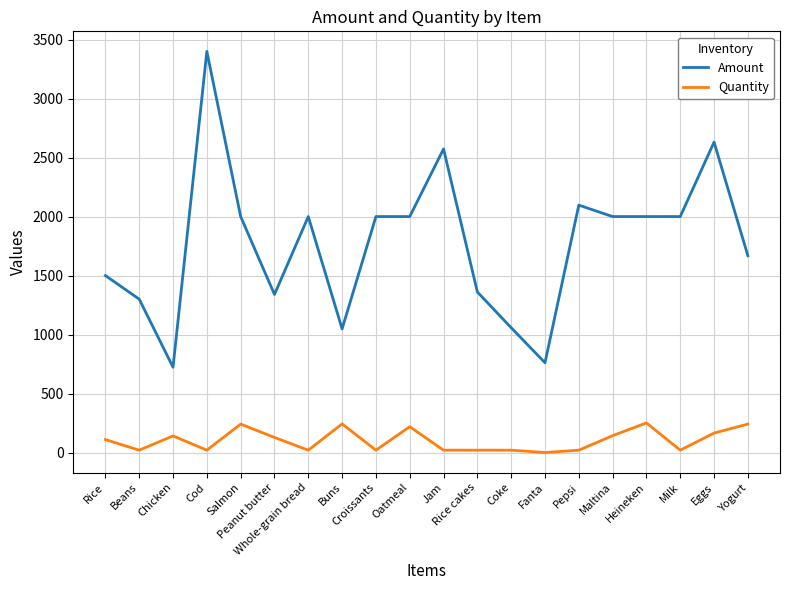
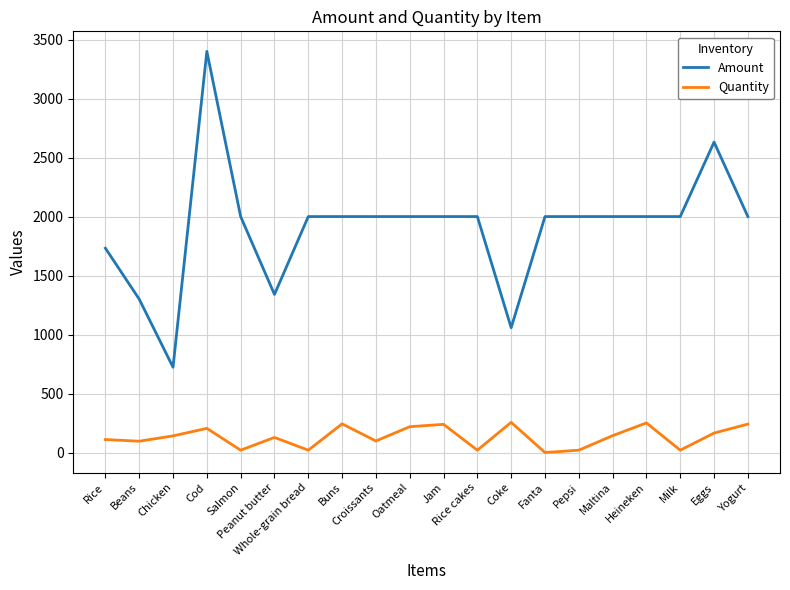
Amount, Rice: 1500 -> 1730
Quantity, Beans: 20 -> 100
Quantity, Cod: 20 -> 210
Quantity, Salmon: 240 -> 20
Amount, Buns: 1050 -> 2000
Quantity, Croissants: 20 -> 100
Amount, Jam: 2570 -> 2000
Quantity, Jam: 20 -> 240
Amount, Rice cakes: 1360 -> 2000
Quantity, Coke: 20 -> 260
Amount, Fanta: 760 -> 2000
Amount, Pepsi: 2100 -> 2000
Amount, Yogurt: 1670 -> 2000
